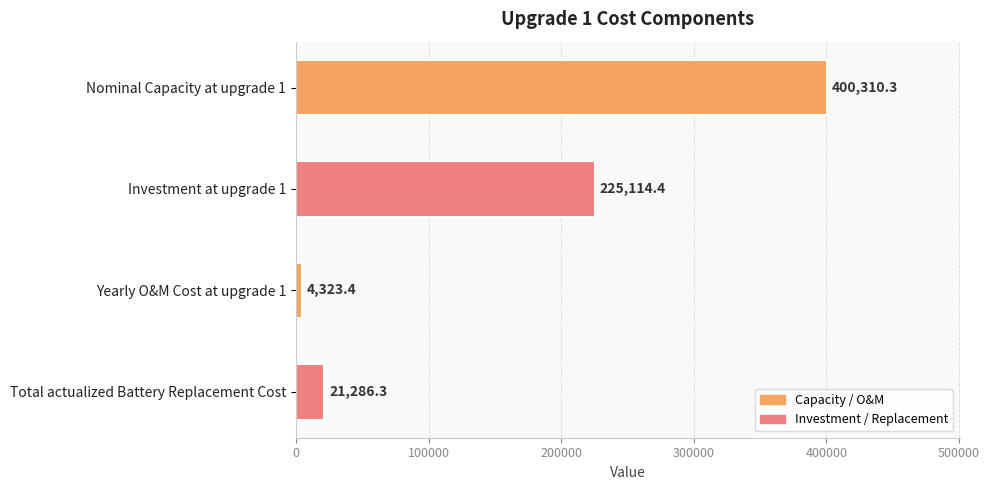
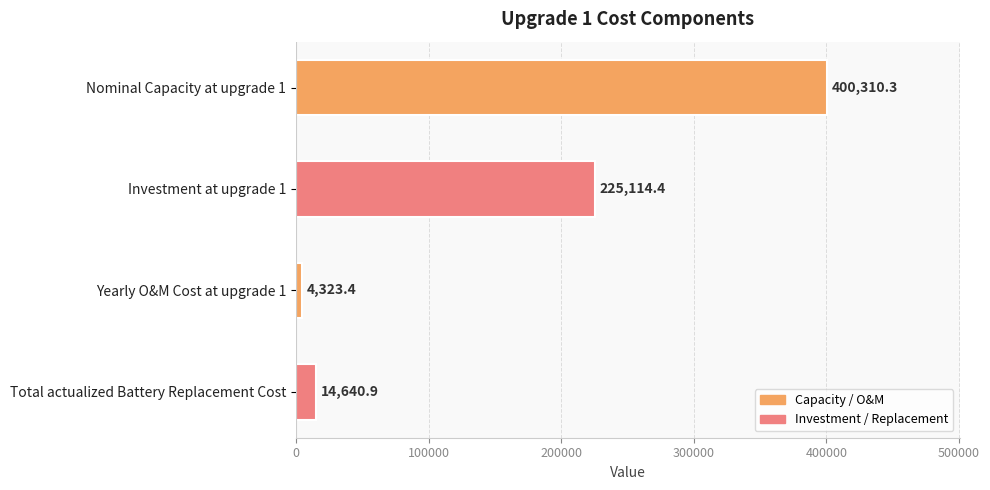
Total actualized Battery Replacement Cost: 21,286.3 -> 14,640.9
